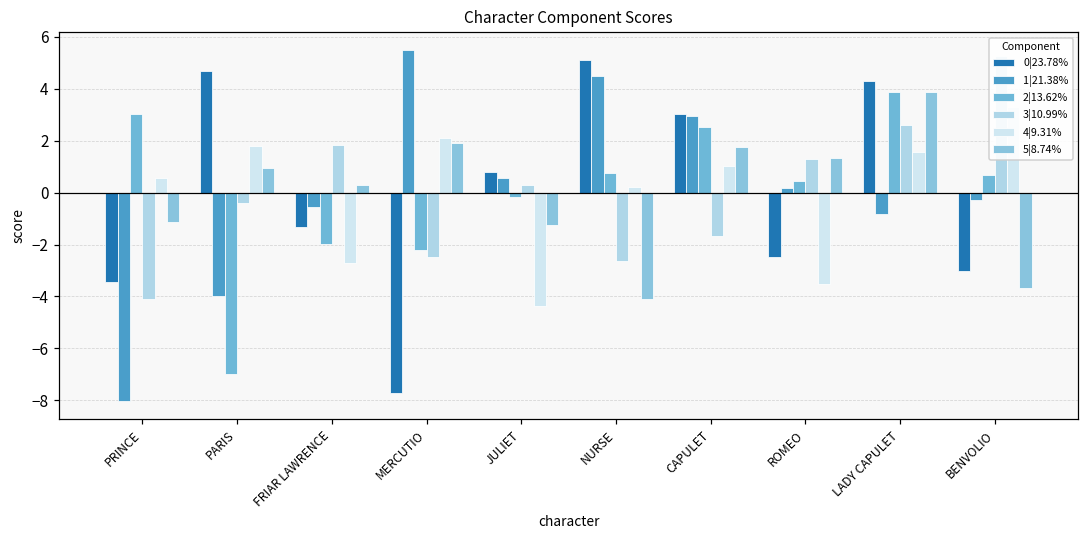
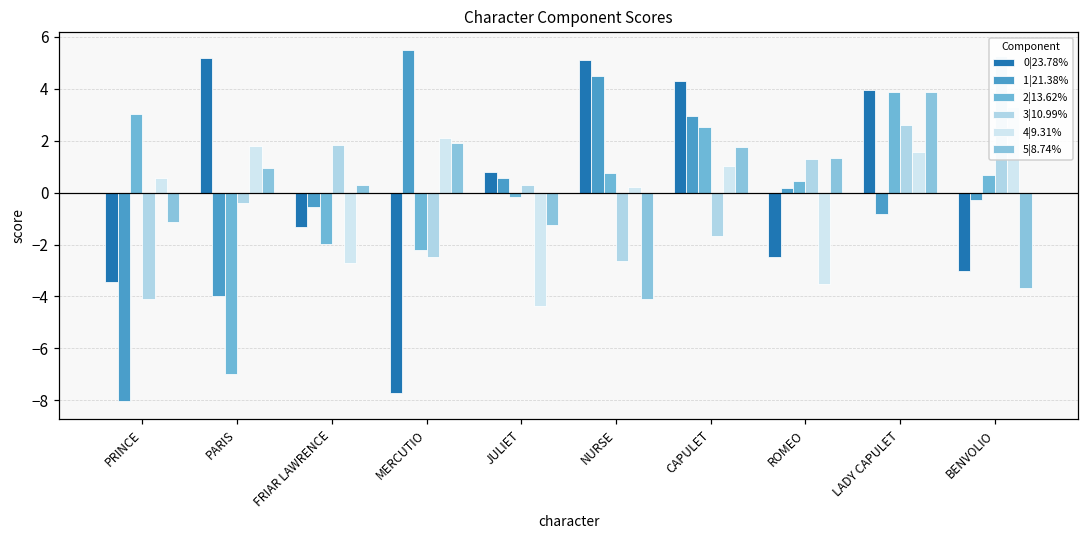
0|23.78%, PARIS: 4.7 -> 5.2
0|23.78%, CAPULET: 3.0 -> 4.3
0|23.78%, LADY CAPULET: 4.3 -> 4.0
